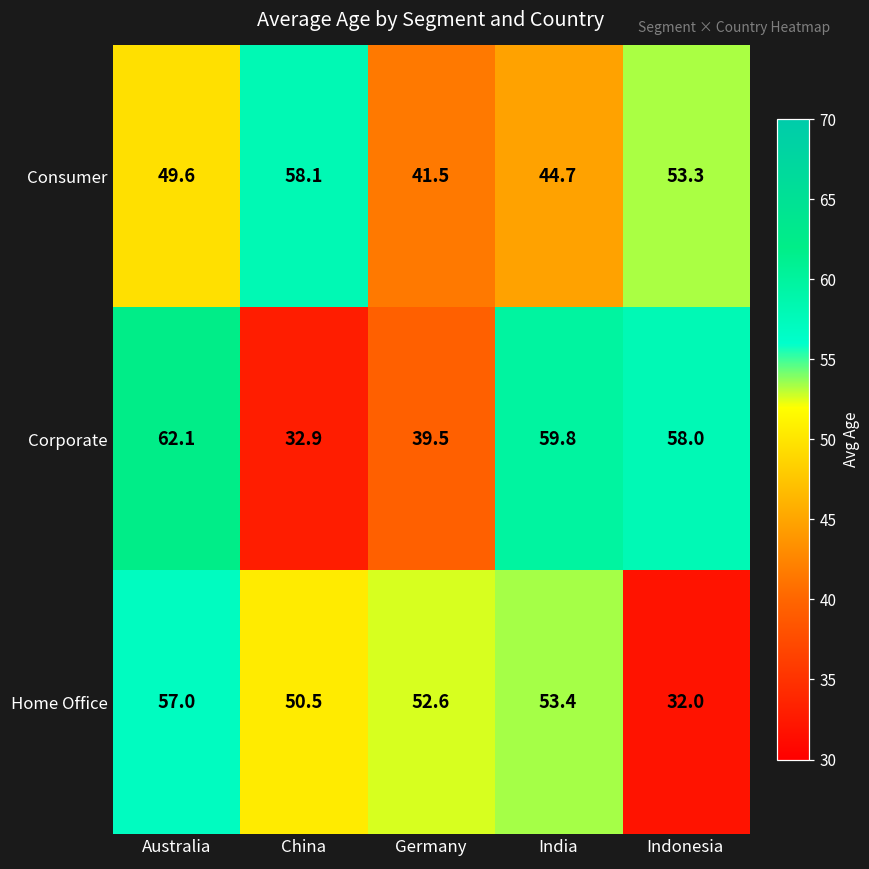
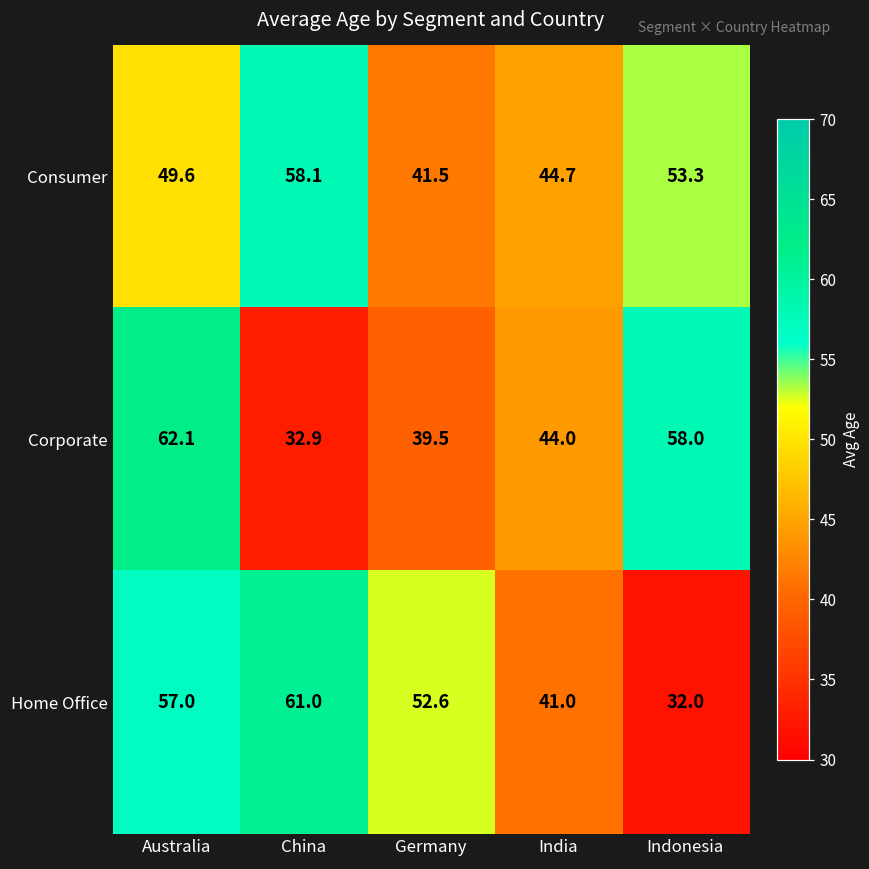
Corporate, India: 59.8 -> 44.0
Home Office, China: 50.5 -> 61.0
Home Office, India: 53.4 -> 41.0
